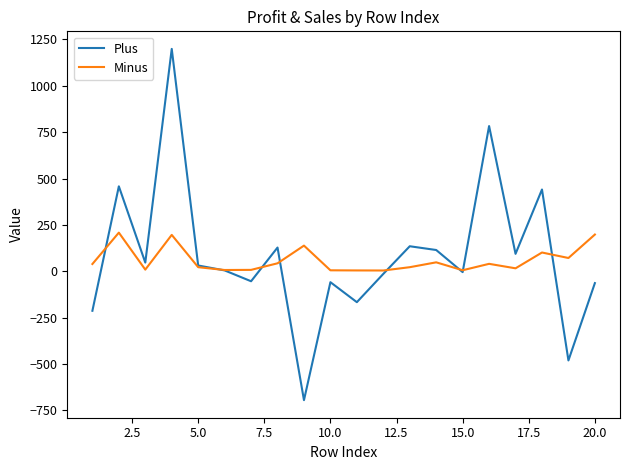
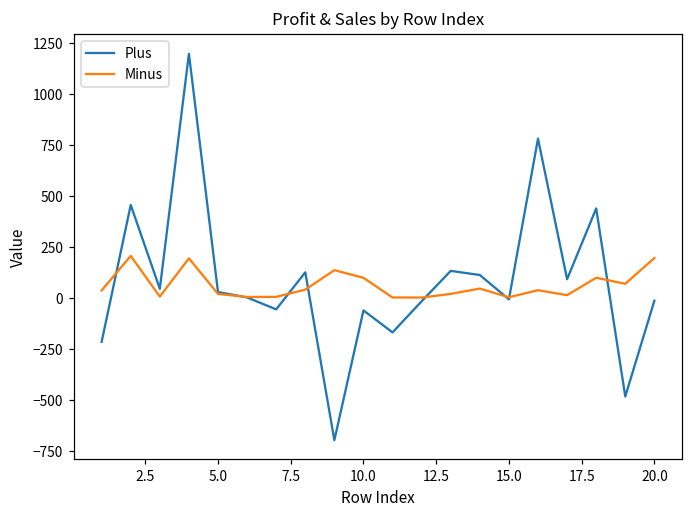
Minus, 10.0: 0 -> 100
Plus, 20.0: -60 -> -10
